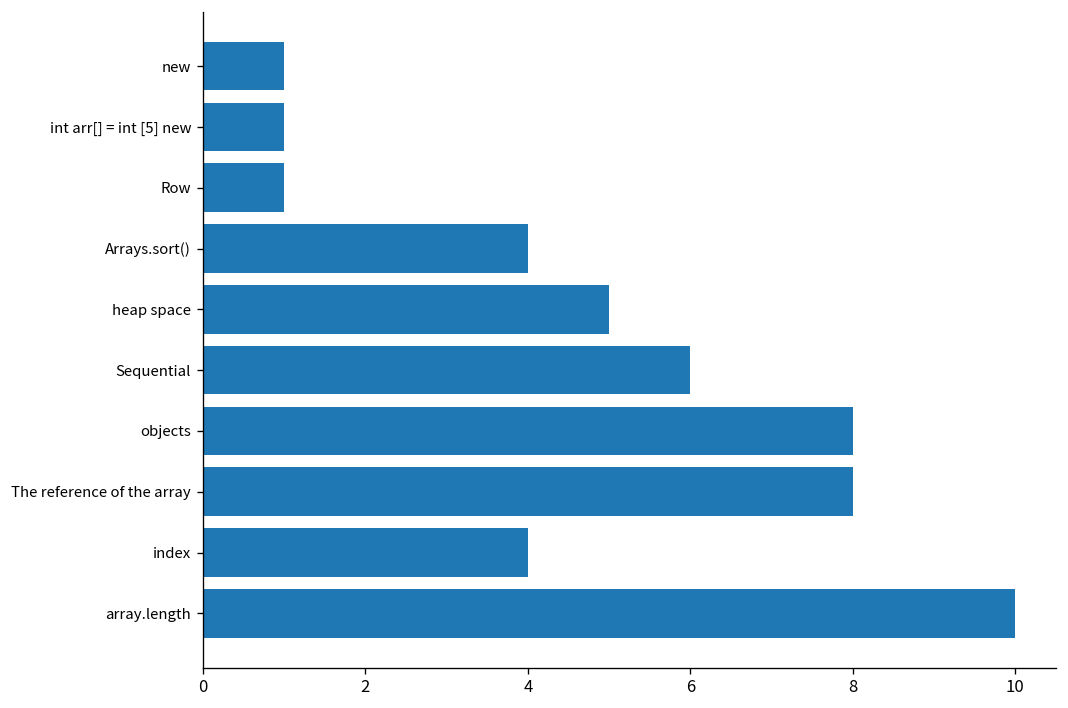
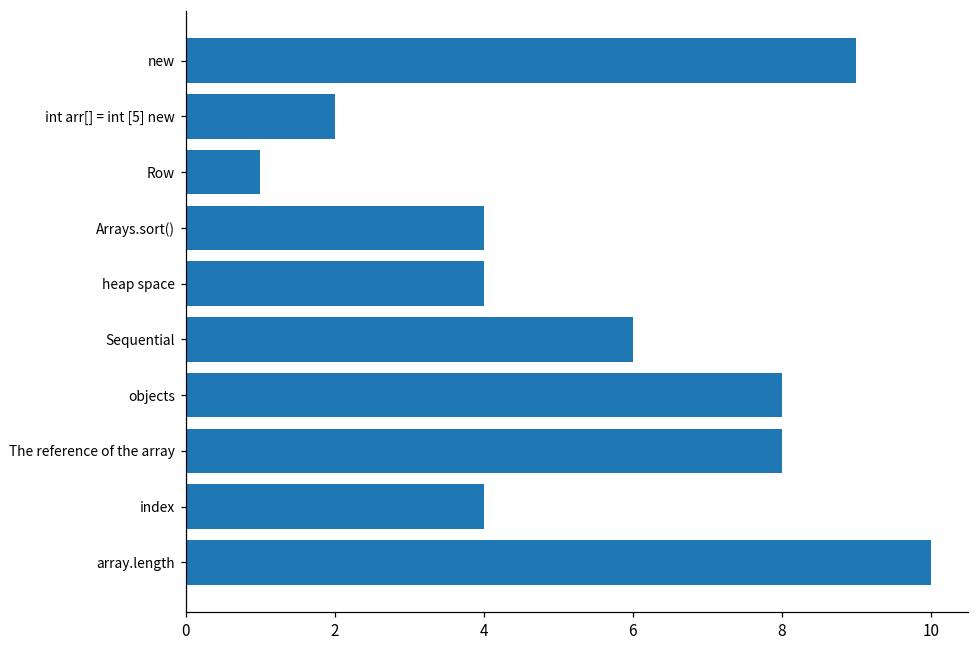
new: 1 -> 9
int arr[] = int [5] new: 1 -> 2
heap space: 5 -> 4
